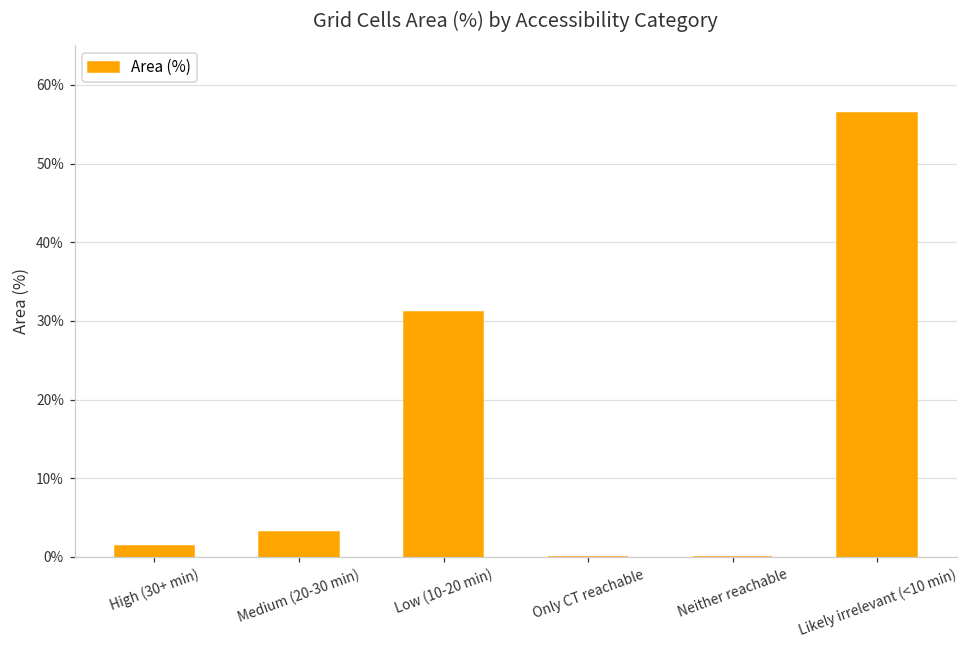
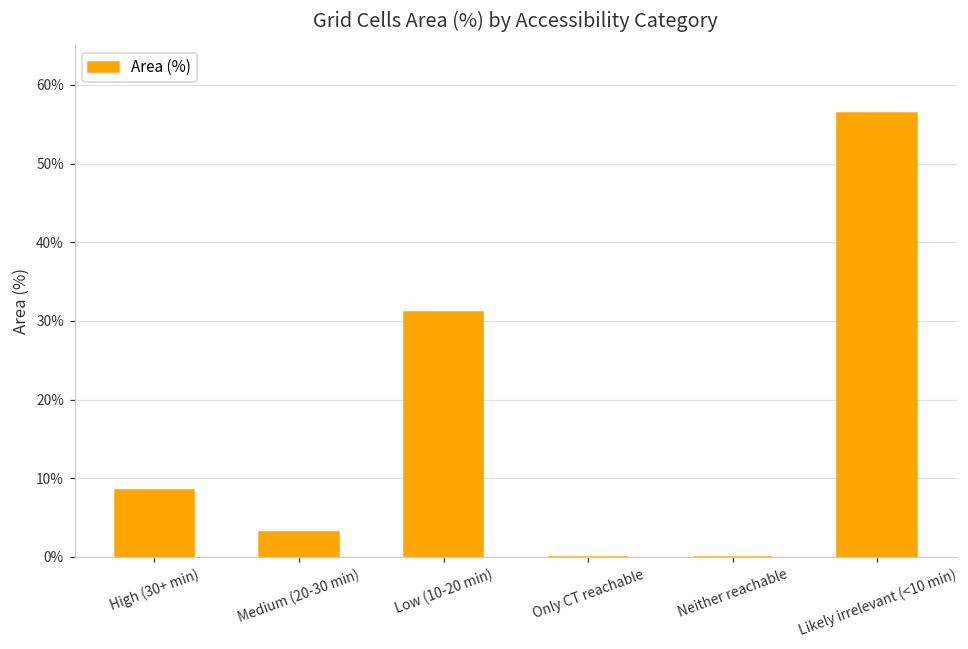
High (30+ min): 1% -> 9%
